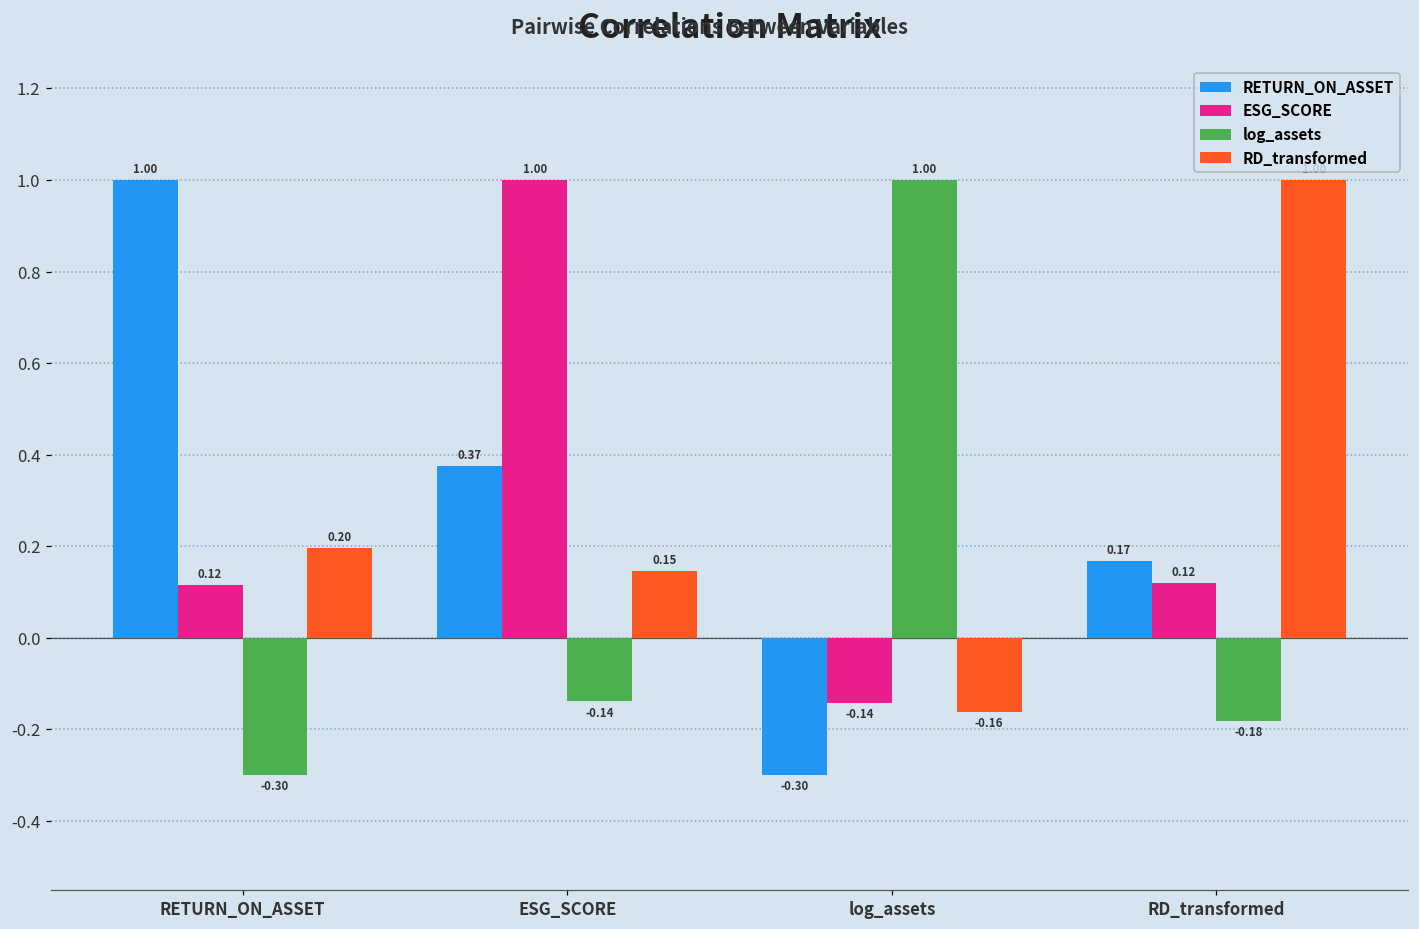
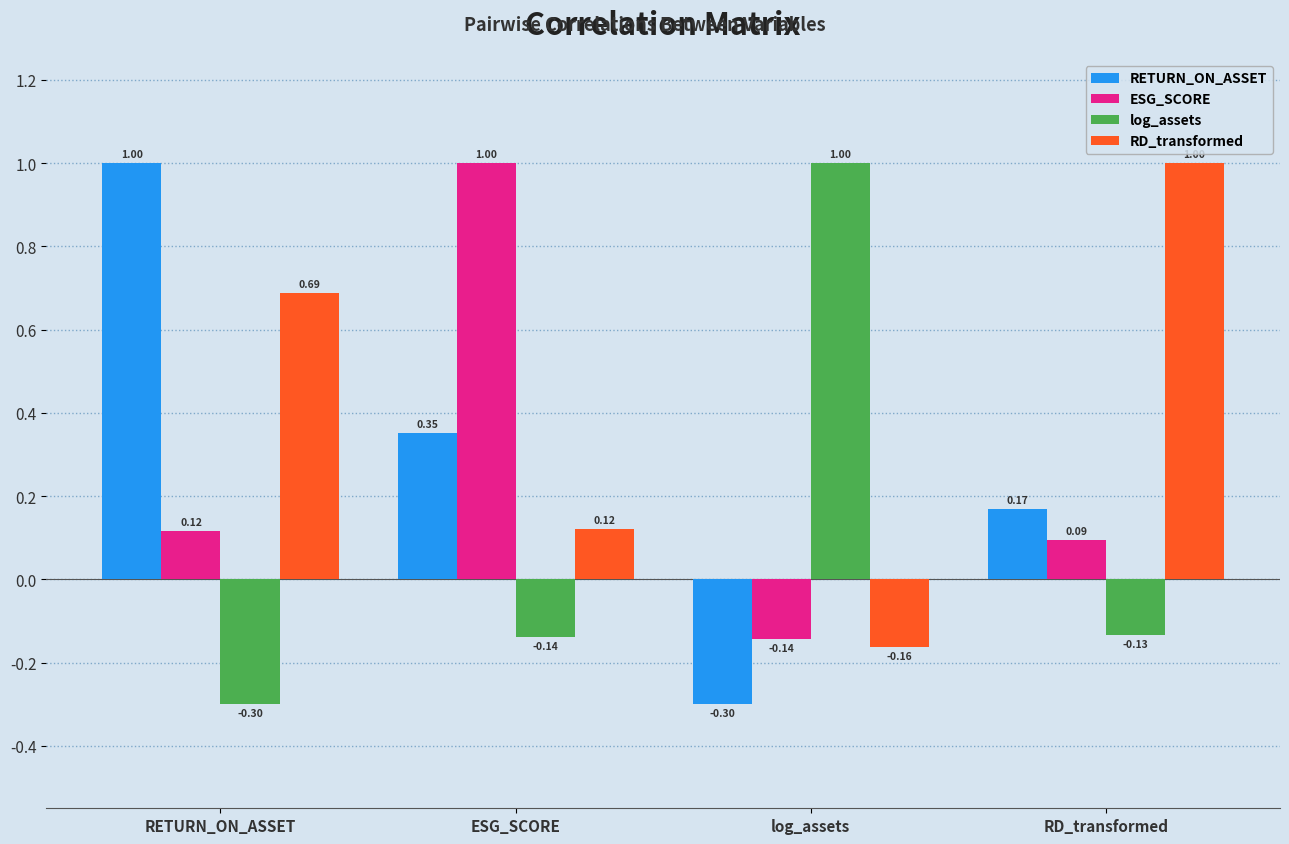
RD_transformed, RETURN_ON_ASSET: 0.20 -> 0.69
RETURN_ON_ASSET, ESG_SCORE: 0.37 -> 0.35
RD_transformed, ESG_SCORE: 0.15 -> 0.12
ESG_SCORE, RD_transformed: 0.12 -> 0.09
log_assets, RD_transformed: -0.18 -> -0.13
